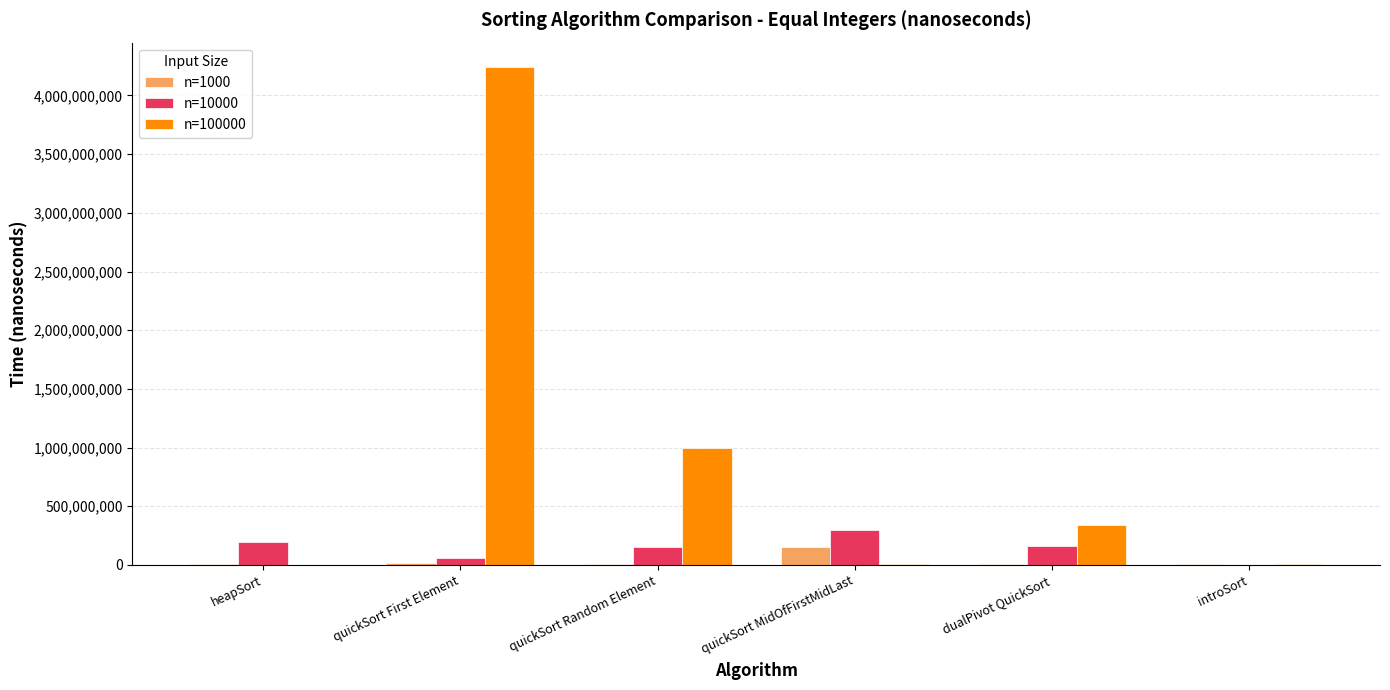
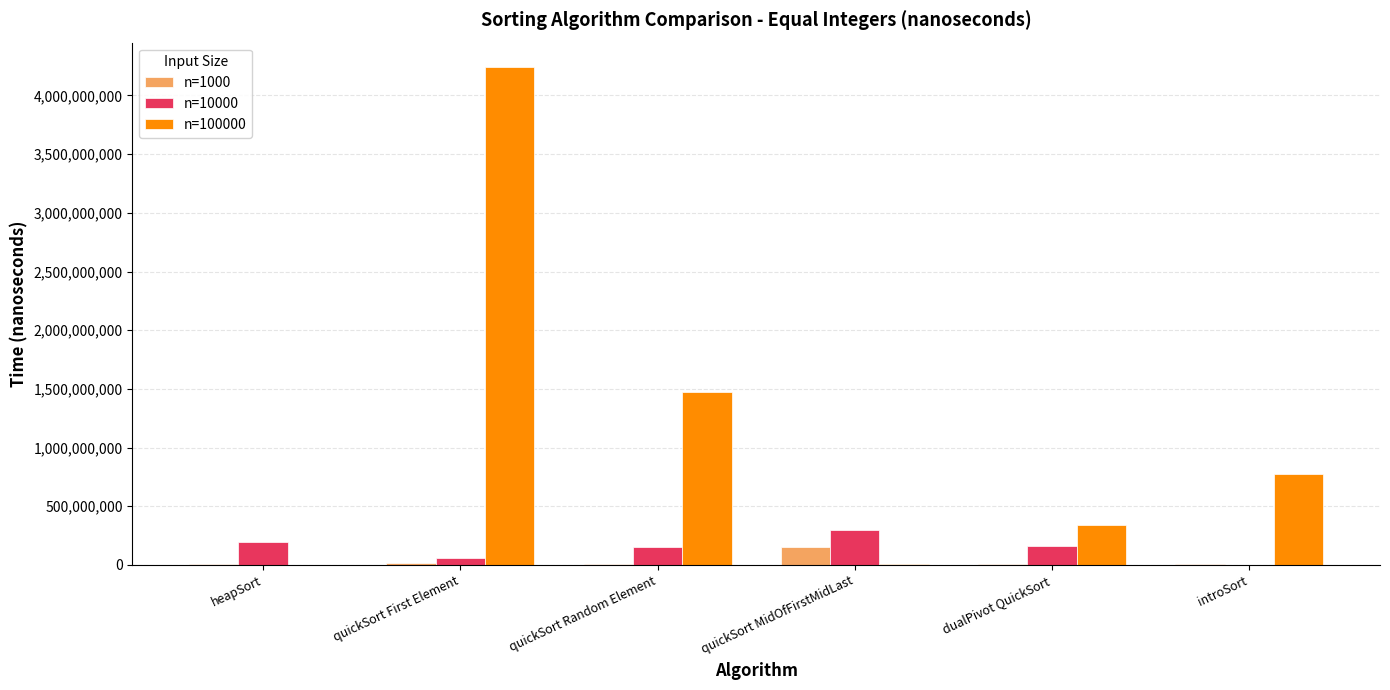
n=100000, quickSort Random Element: 1,000,000,000 -> 1,470,000,000
n=100000, introSort: 10,000,000 -> 780,000,000
